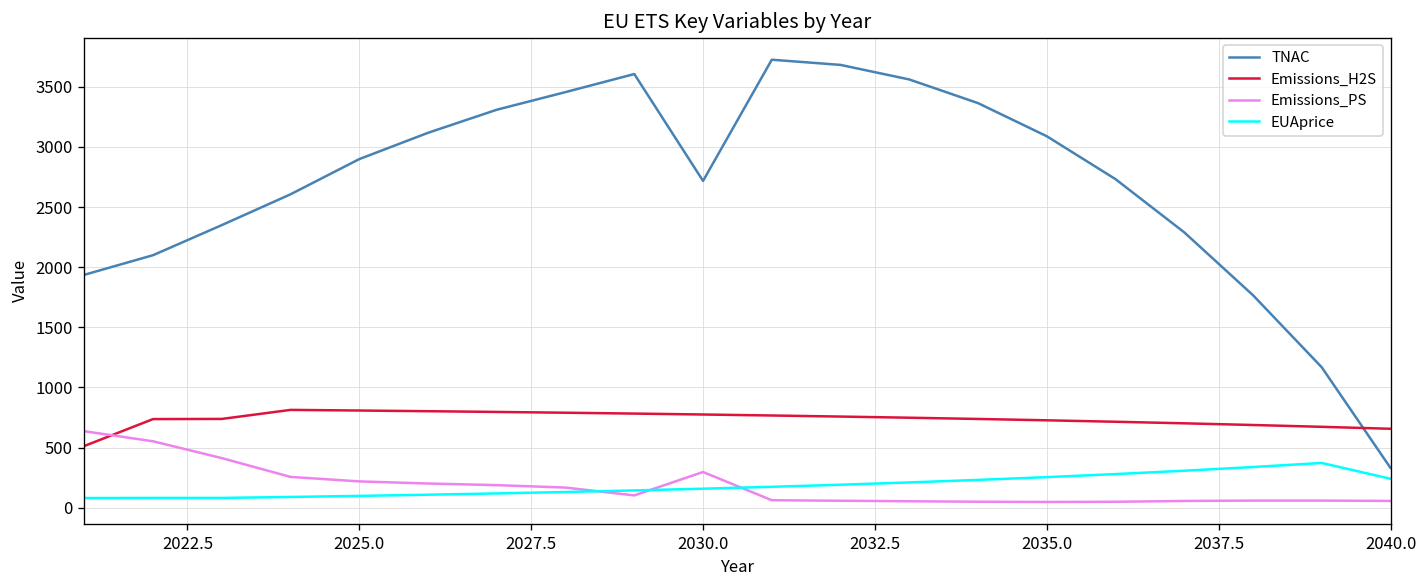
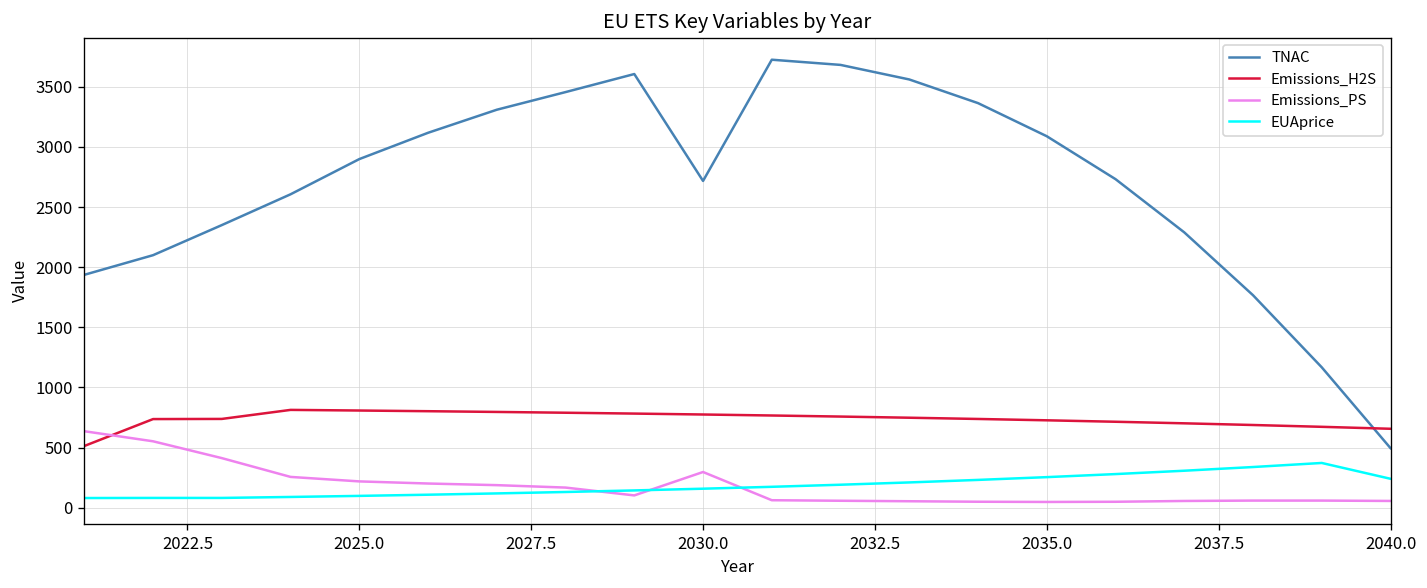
TNAC, 2040.0: 330 -> 490
